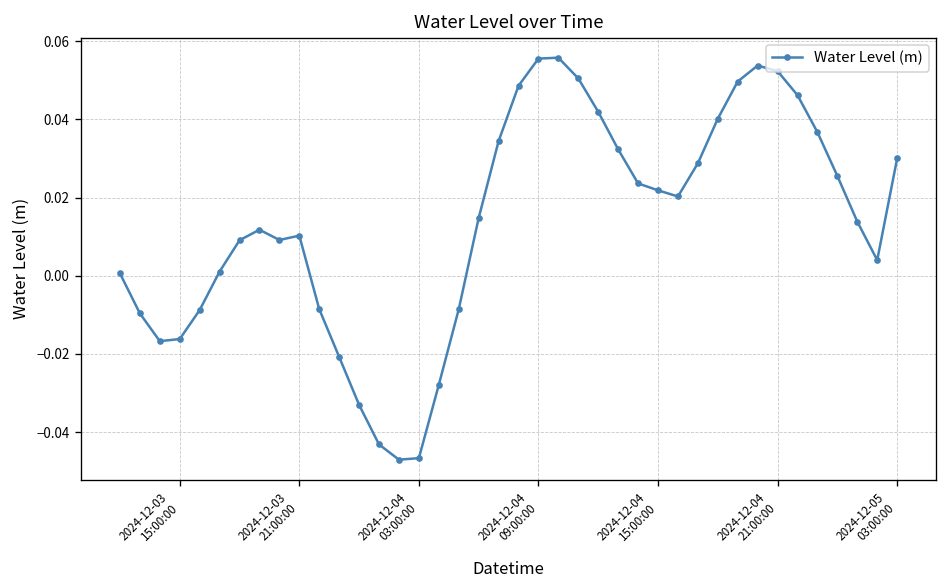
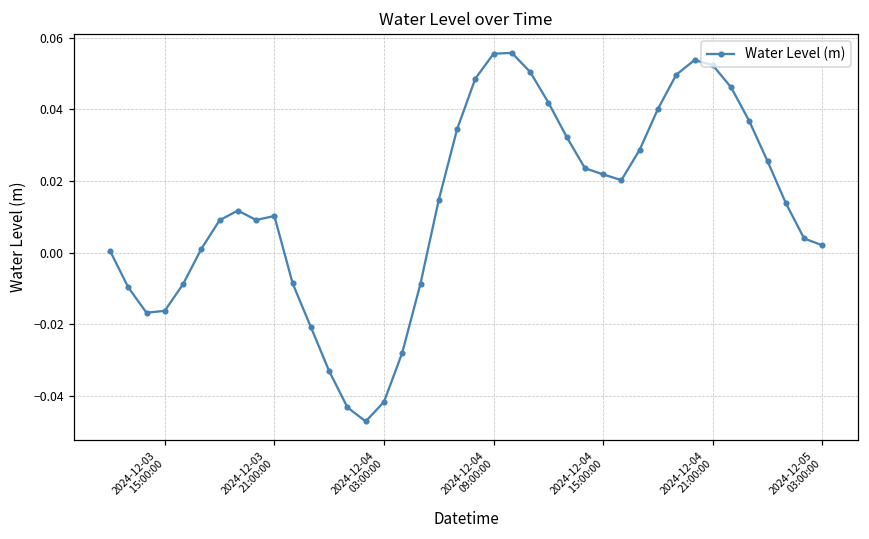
2024-12-04 03:00:00: -0.047 -> -0.042
2024-12-05 03:00:00: 0.030 -> 0.002
